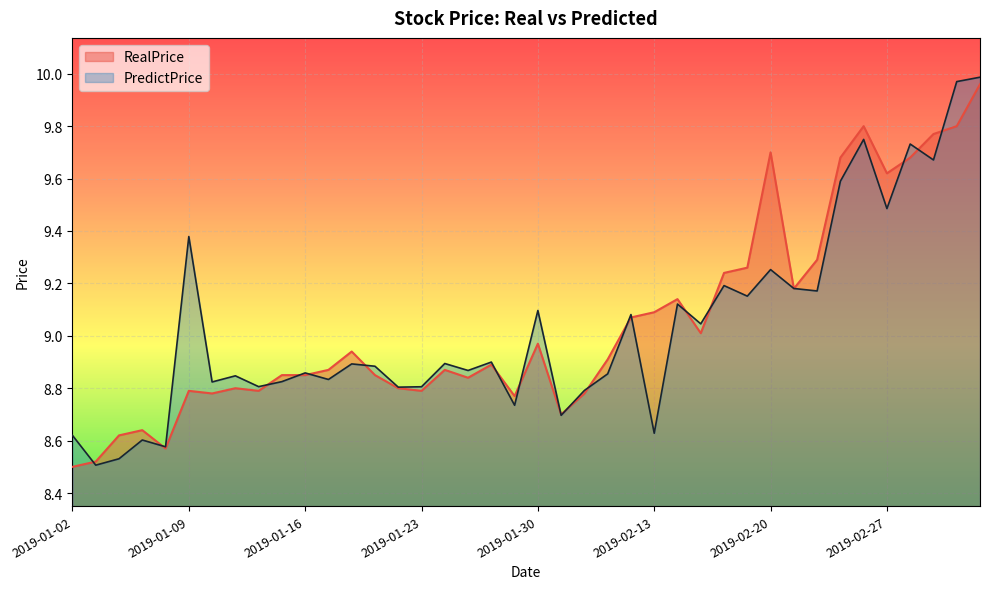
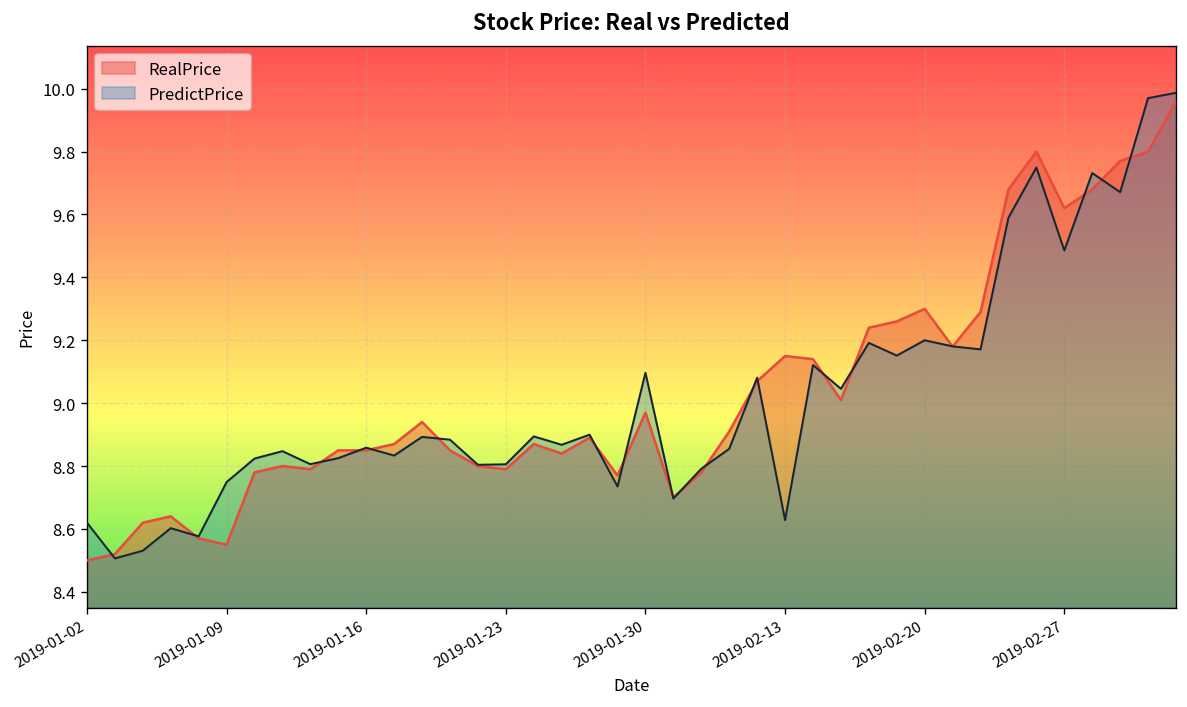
RealPrice, 2019-01-09: 8.79 -> 8.55
PredictPrice, 2019-01-09: 9.38 -> 8.75
RealPrice, 2019-02-13: 9.09 -> 9.15
RealPrice, 2019-02-20: 9.7 -> 9.3
PredictPrice, 2019-02-20: 9.25 -> 9.20
